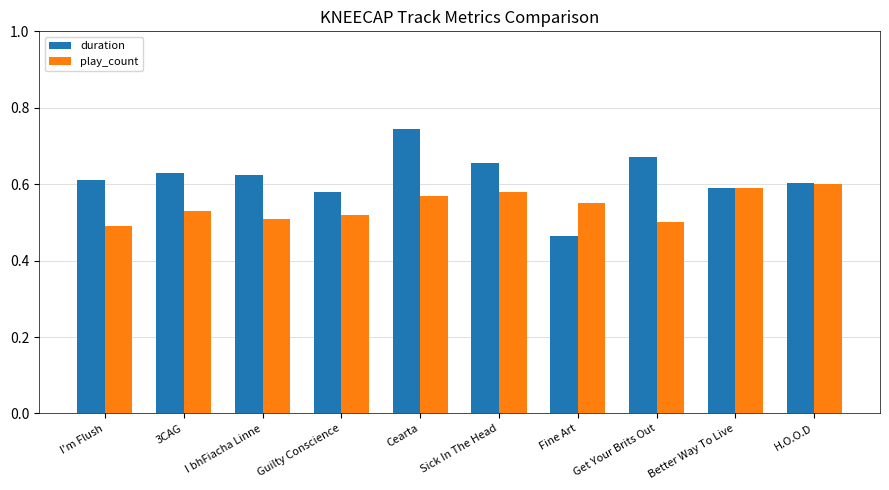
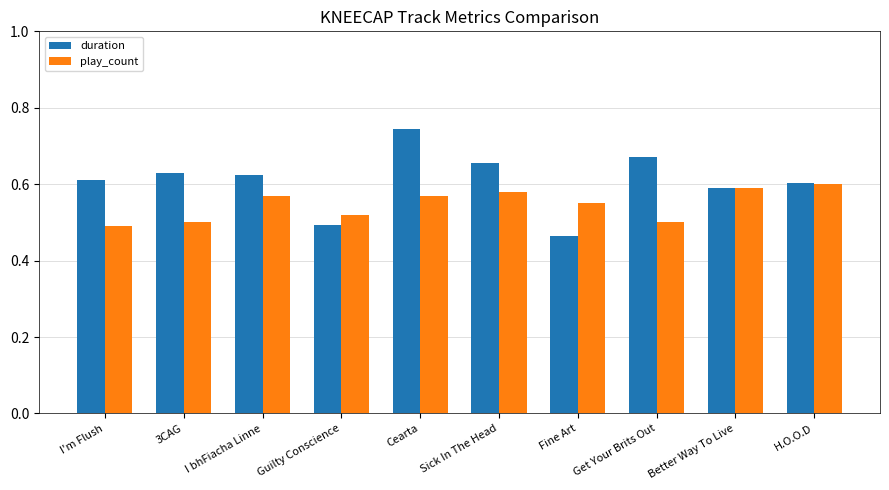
play_count, 3CAG: 0.53 -> 0.50
play_count, I bhFiacha Linne: 0.51 -> 0.57
duration, Guilty Conscience: 0.58 -> 0.49
